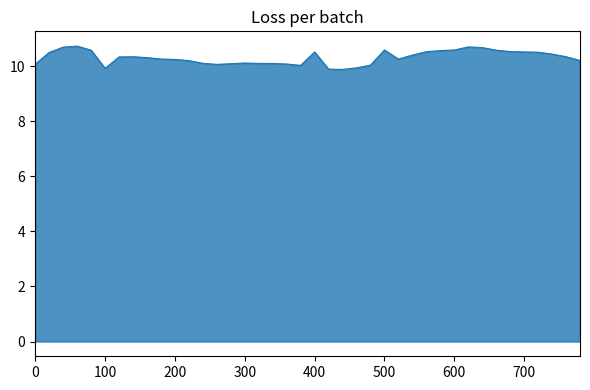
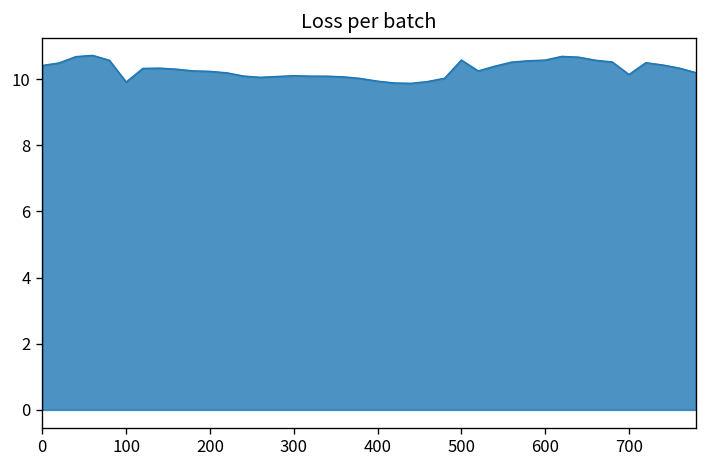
0: 10.1 -> 10.4
400: 10.5 -> 9.9
700: 10.5 -> 10.1
